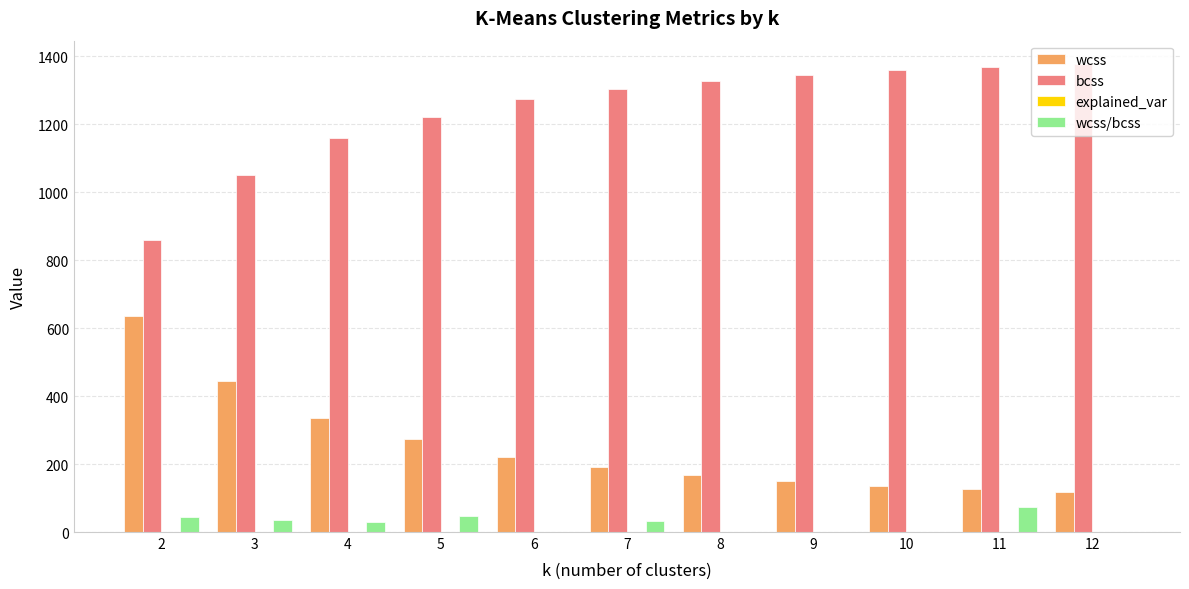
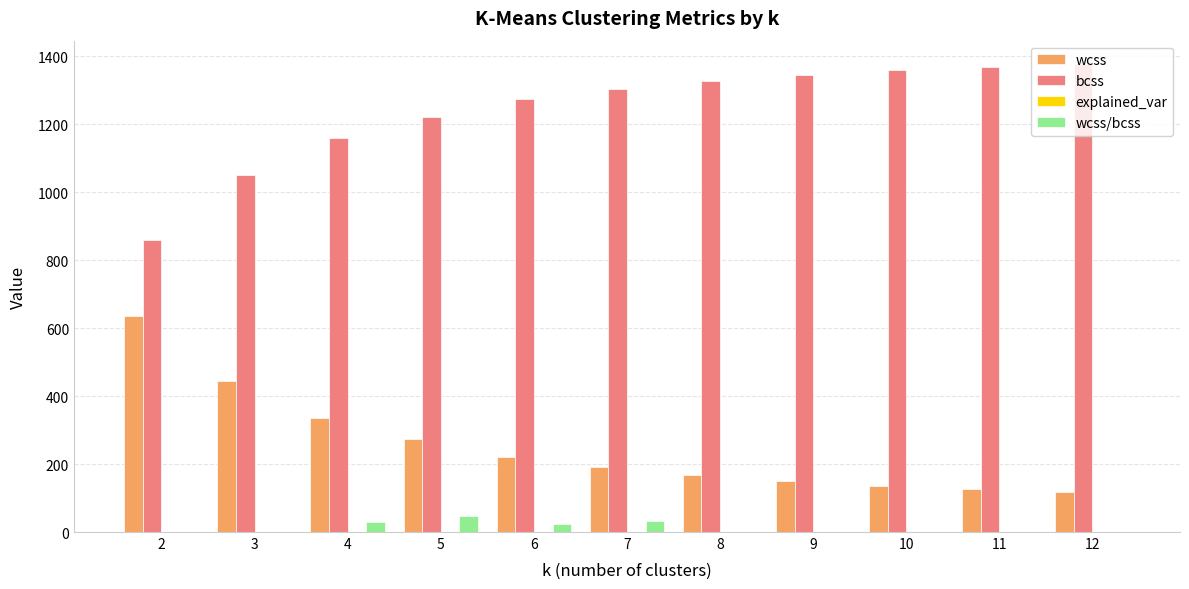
wcss/bcss, 2: 50 -> 0
wcss/bcss, 3: 40 -> 0
wcss/bcss, 6: 0 -> 20
wcss/bcss, 11: 70 -> 0
